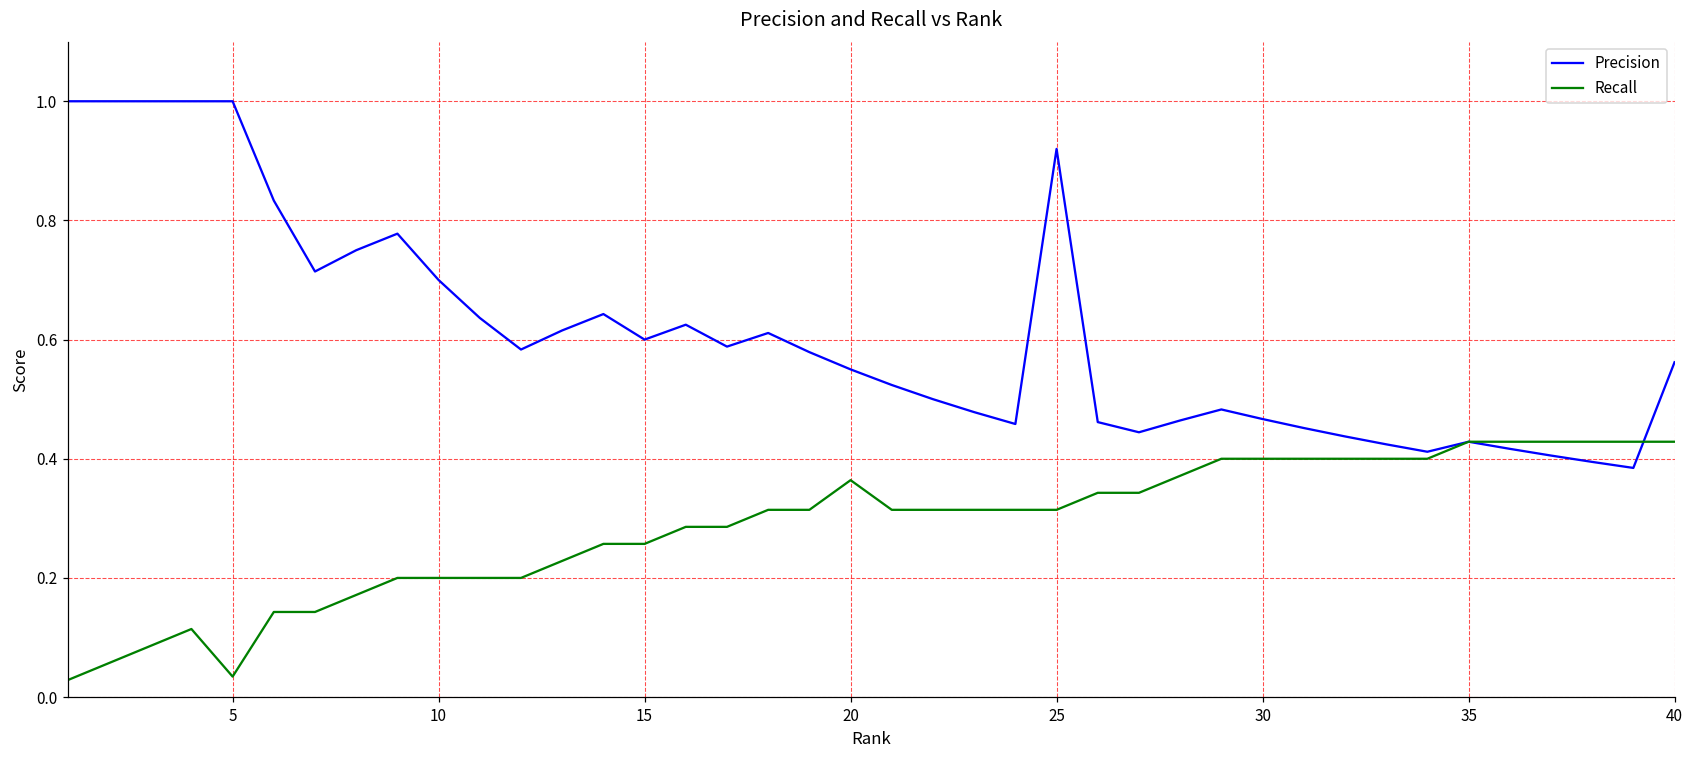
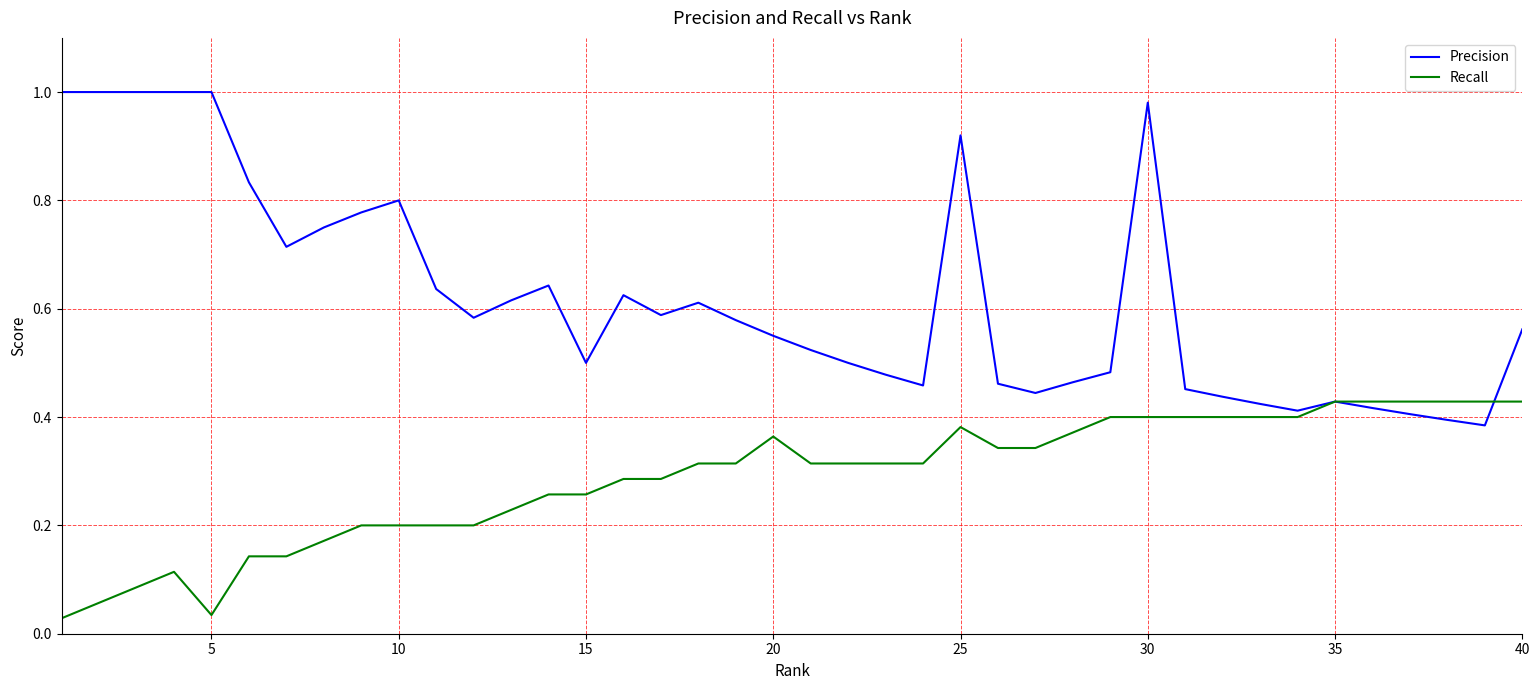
Precision, 10: 0.7 -> 0.8
Precision, 15: 0.6 -> 0.5
Recall, 25: 0.31 -> 0.38
Precision, 30: 0.47 -> 0.98
